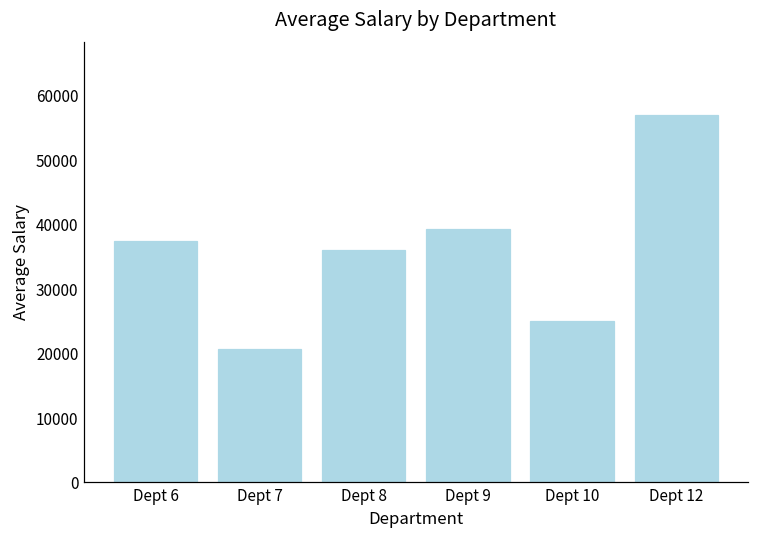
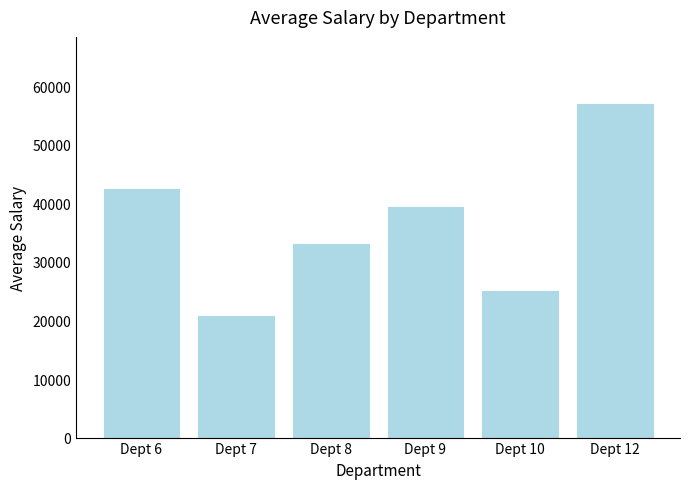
Dept 6: 37000 -> 43000
Dept 8: 36000 -> 33000
